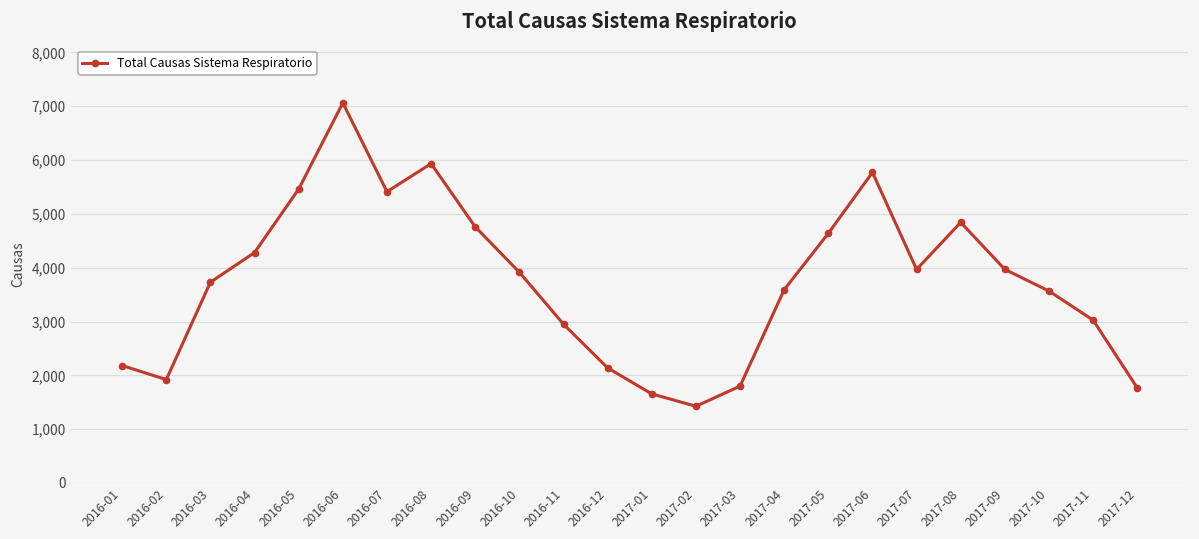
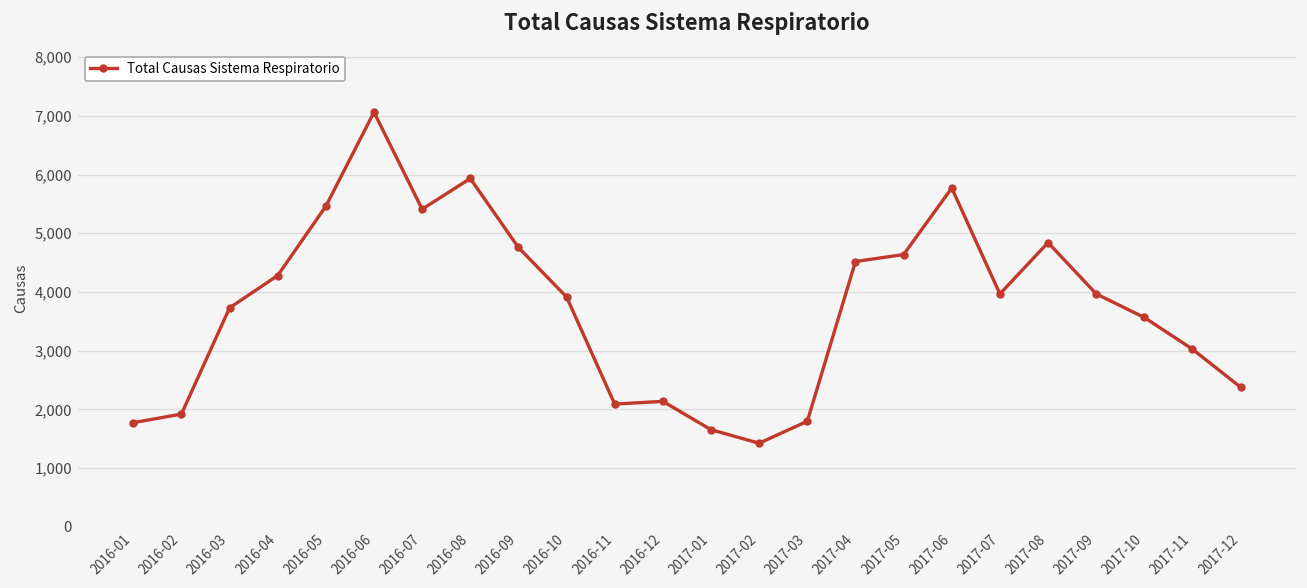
2016-01: 2,200 -> 1,800
2016-11: 3,000 -> 2,100
2017-04: 3,600 -> 4,500
2017-12: 1,800 -> 2,400
